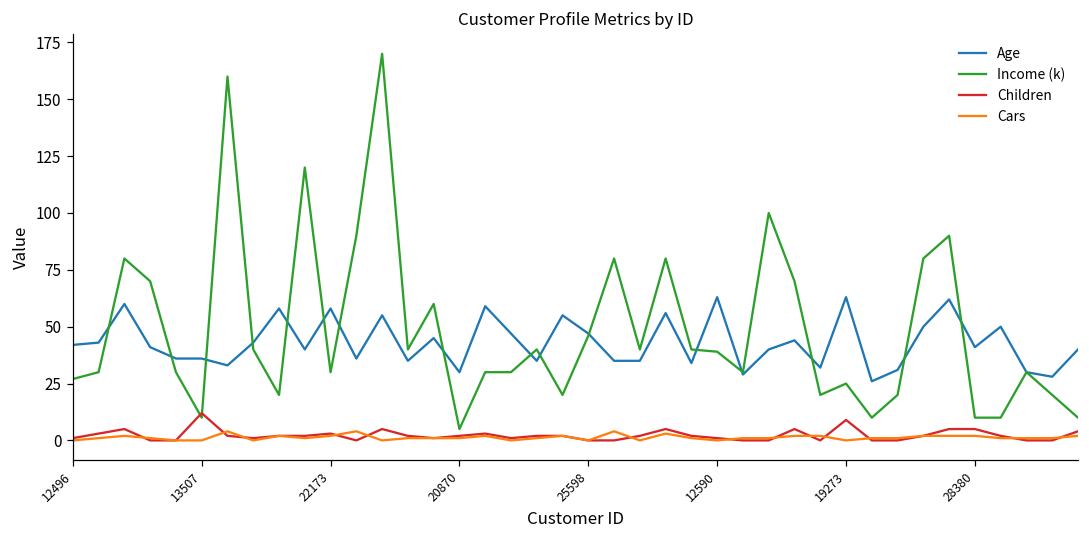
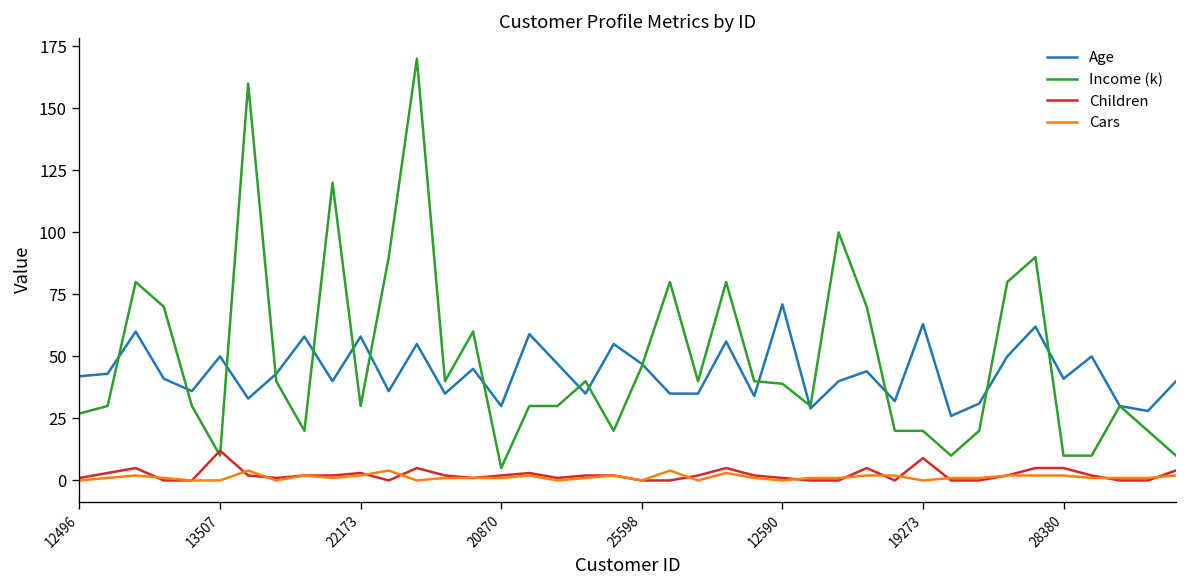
Age, 13507: 36 -> 50
Age, 12590: 63 -> 71
Income (k), 19273: 25 -> 20
